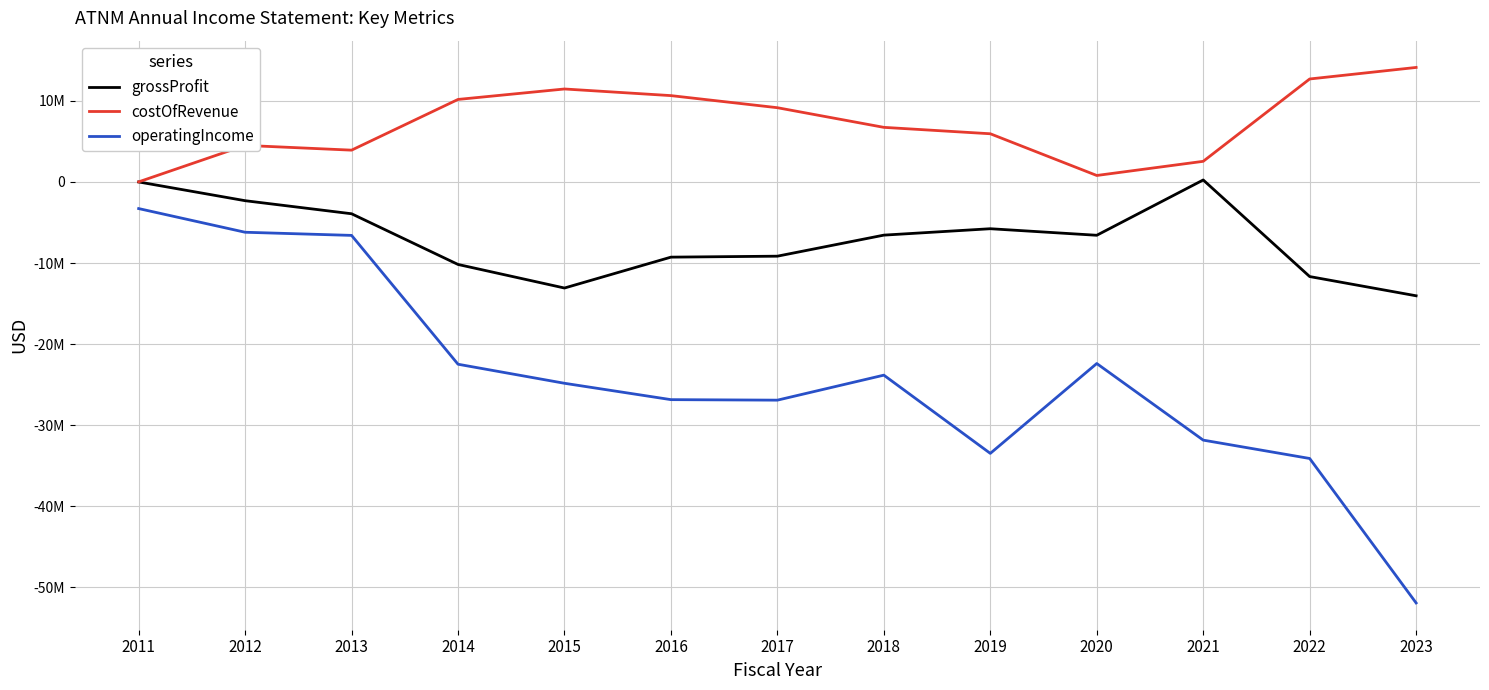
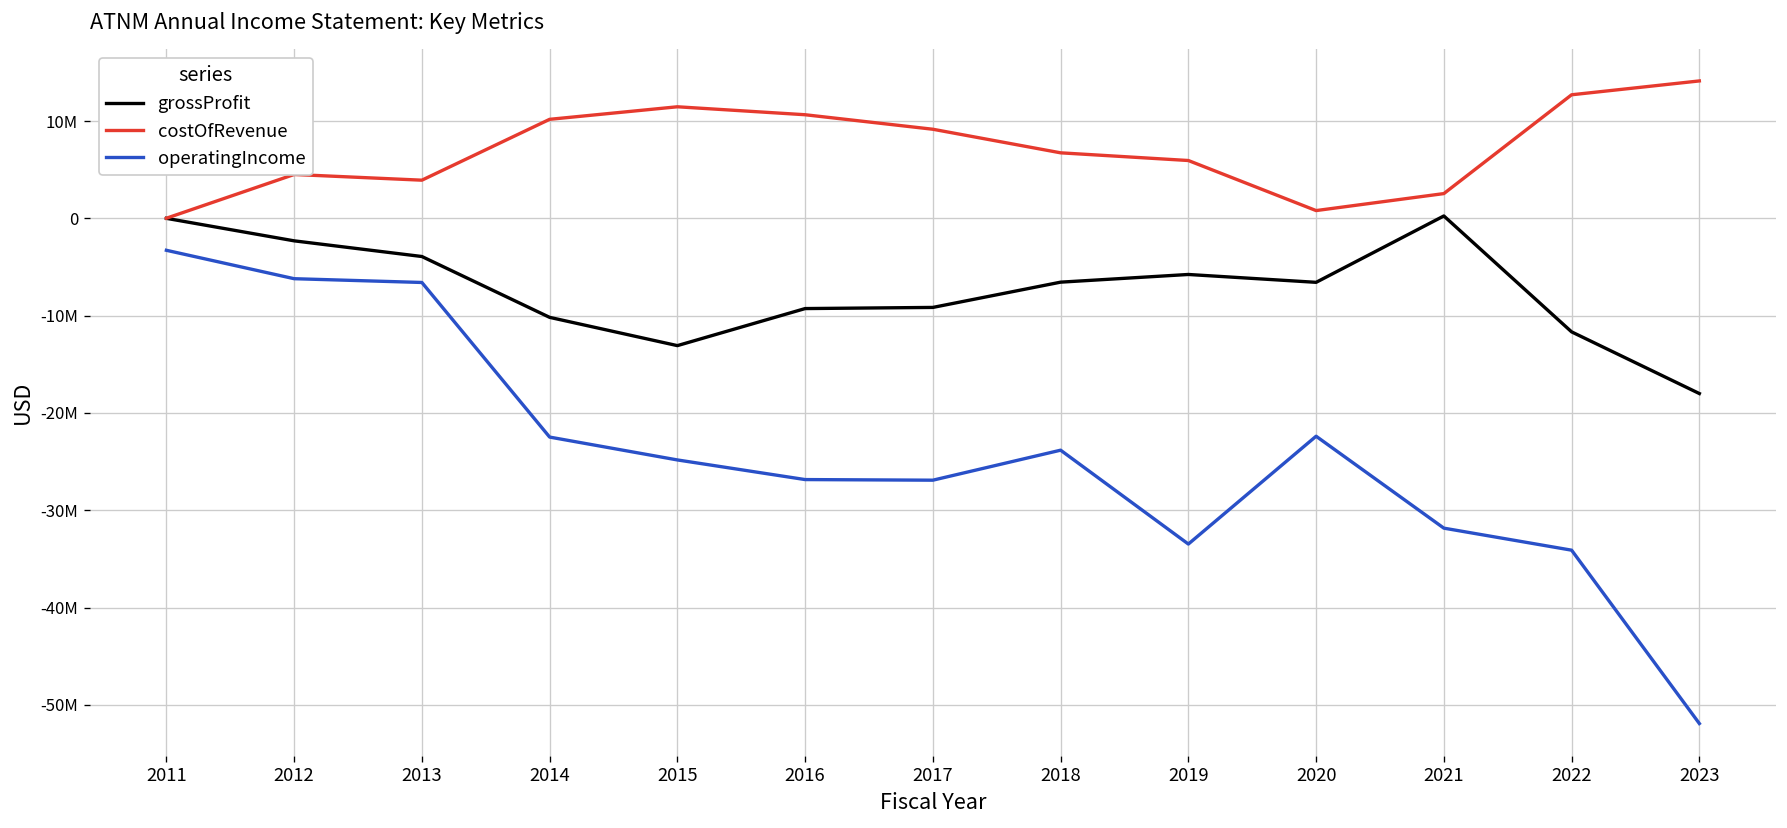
grossProfit, 2023: -14000000 -> -18000000
